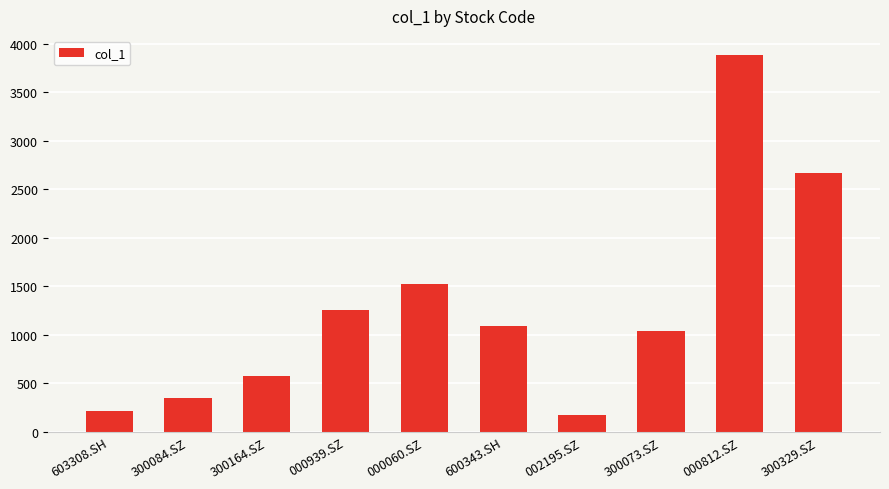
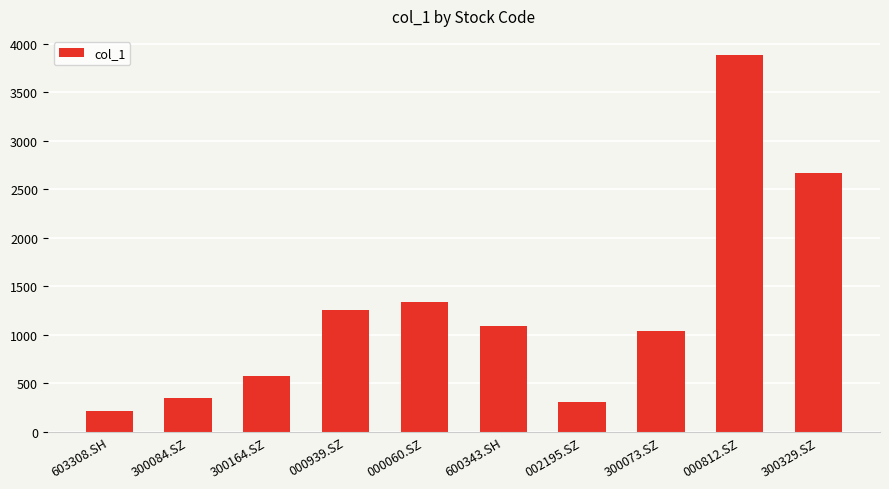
000060.SZ: 1500 -> 1300
002195.SZ: 200 -> 300
